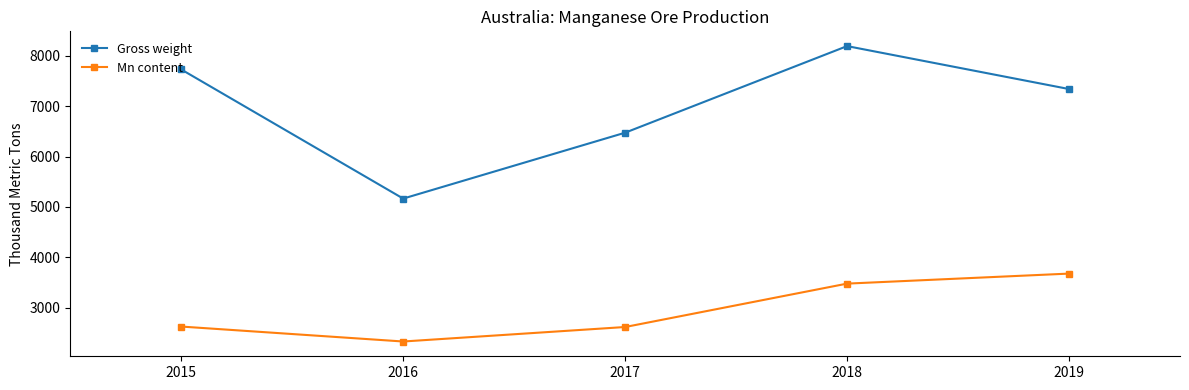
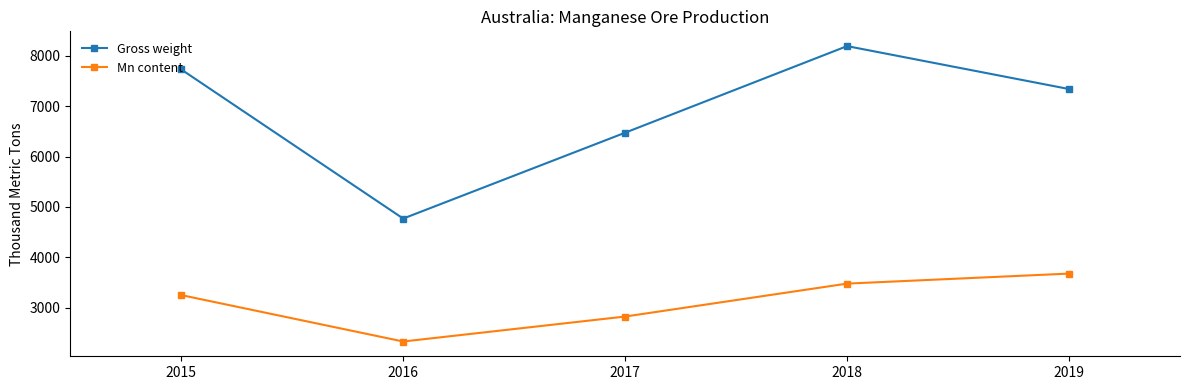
Mn content, 2015: 2600 -> 3200
Gross weight, 2016: 5200 -> 4800
Mn content, 2017: 2600 -> 2800
